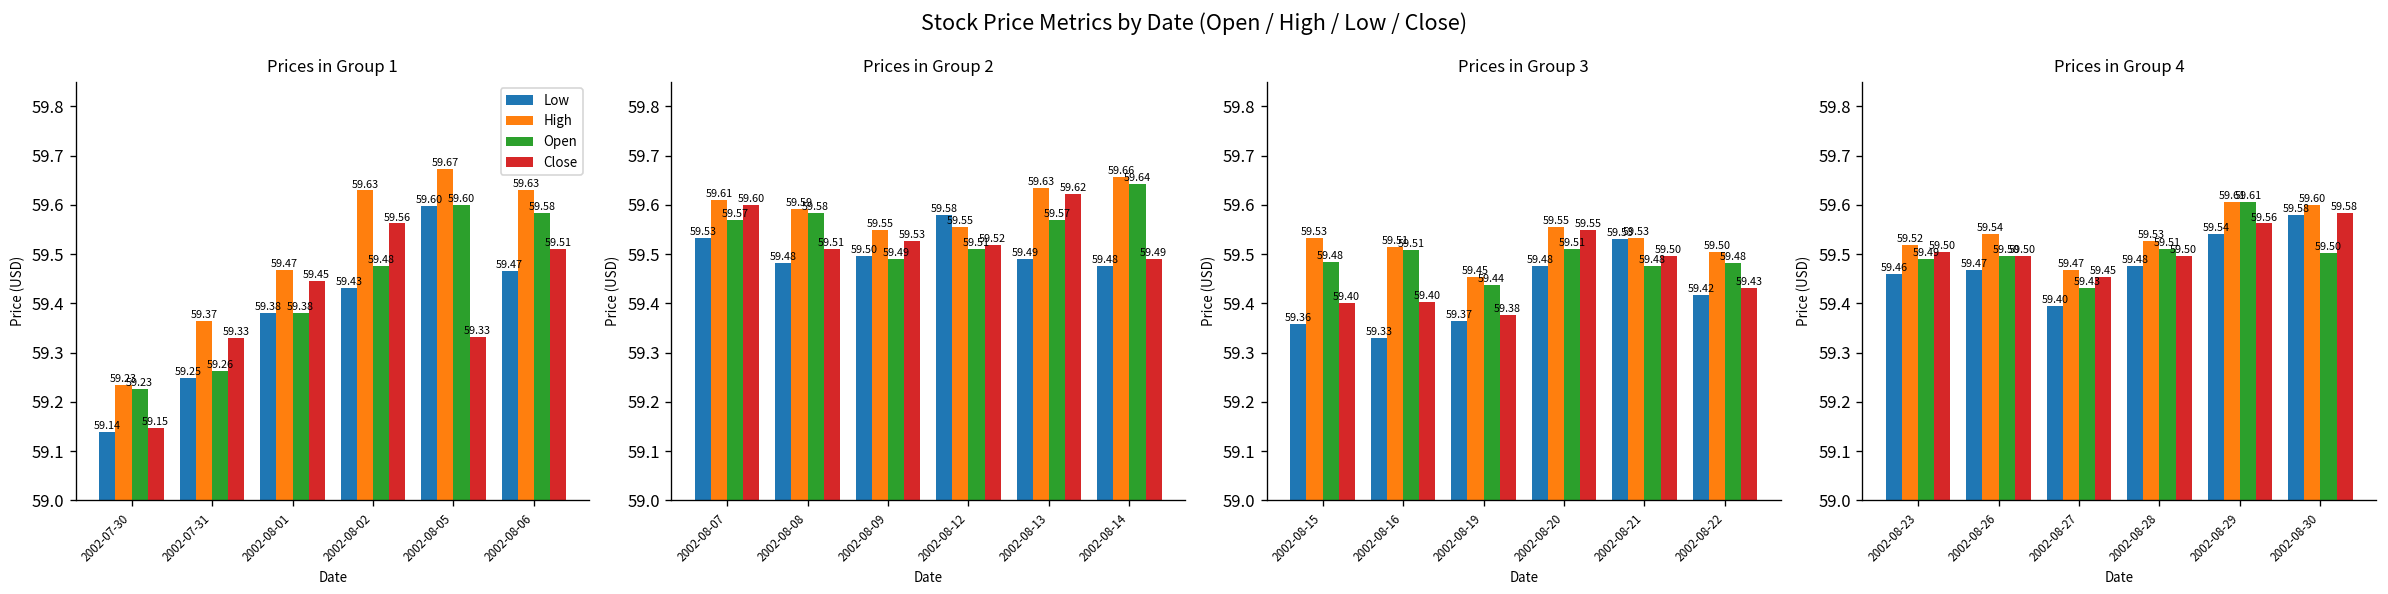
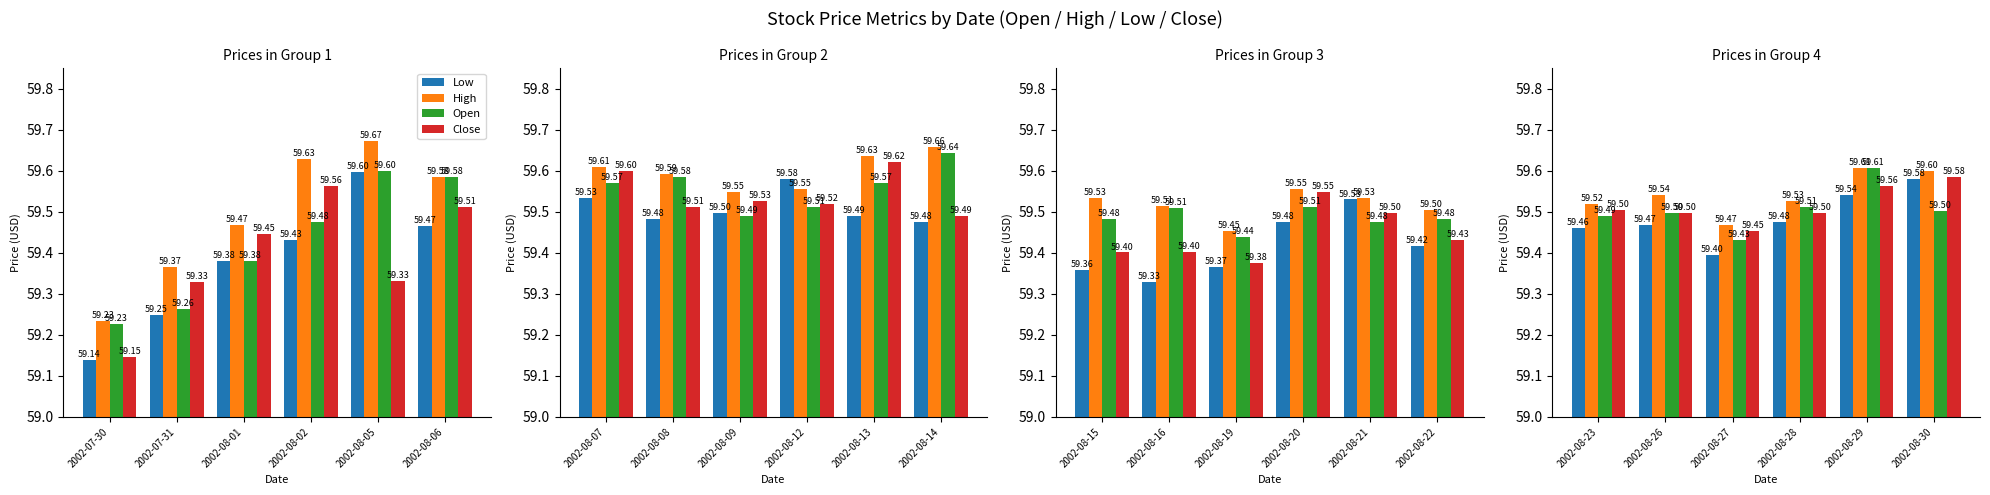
Prices in Group 1, High, 2002-08-06: 59.63 -> 59.58
